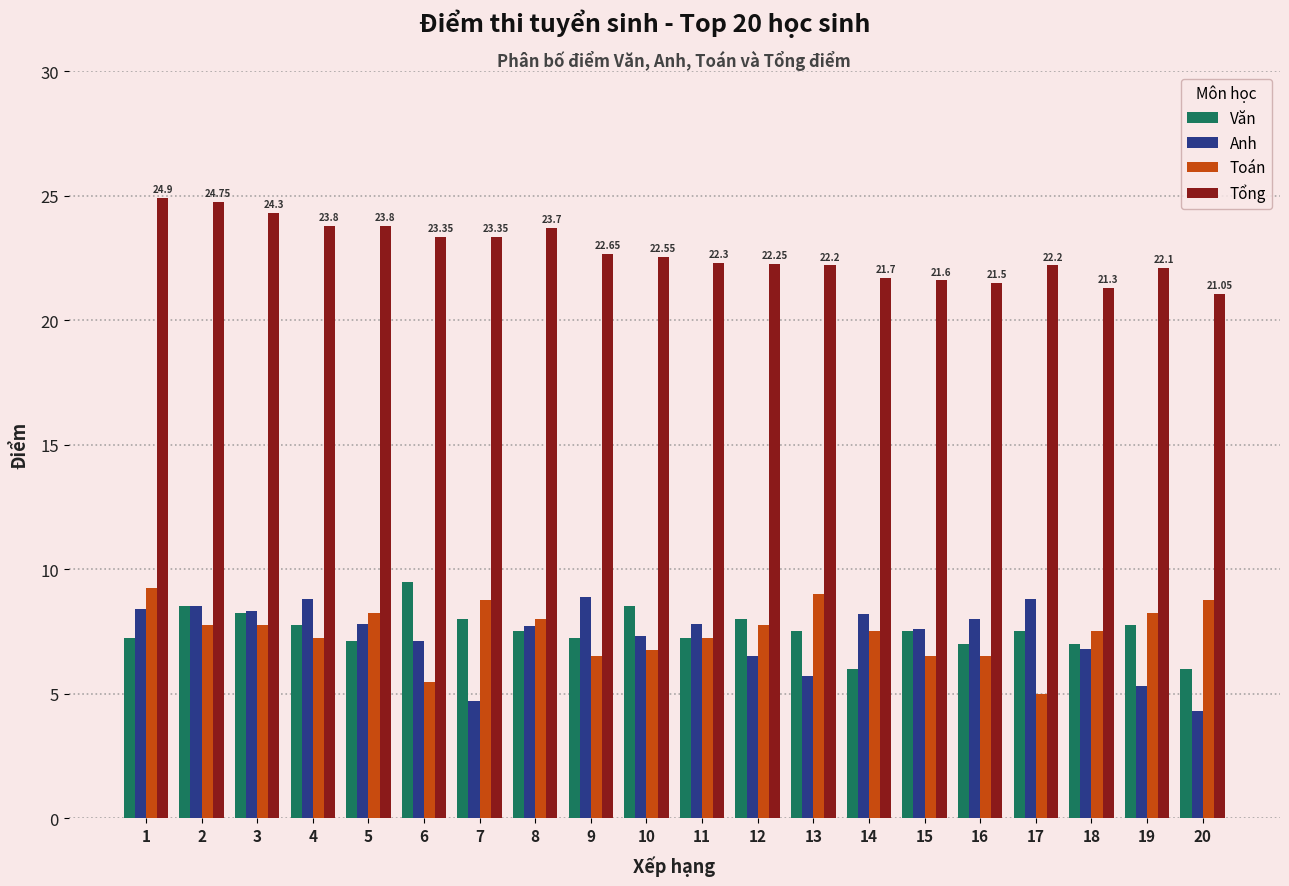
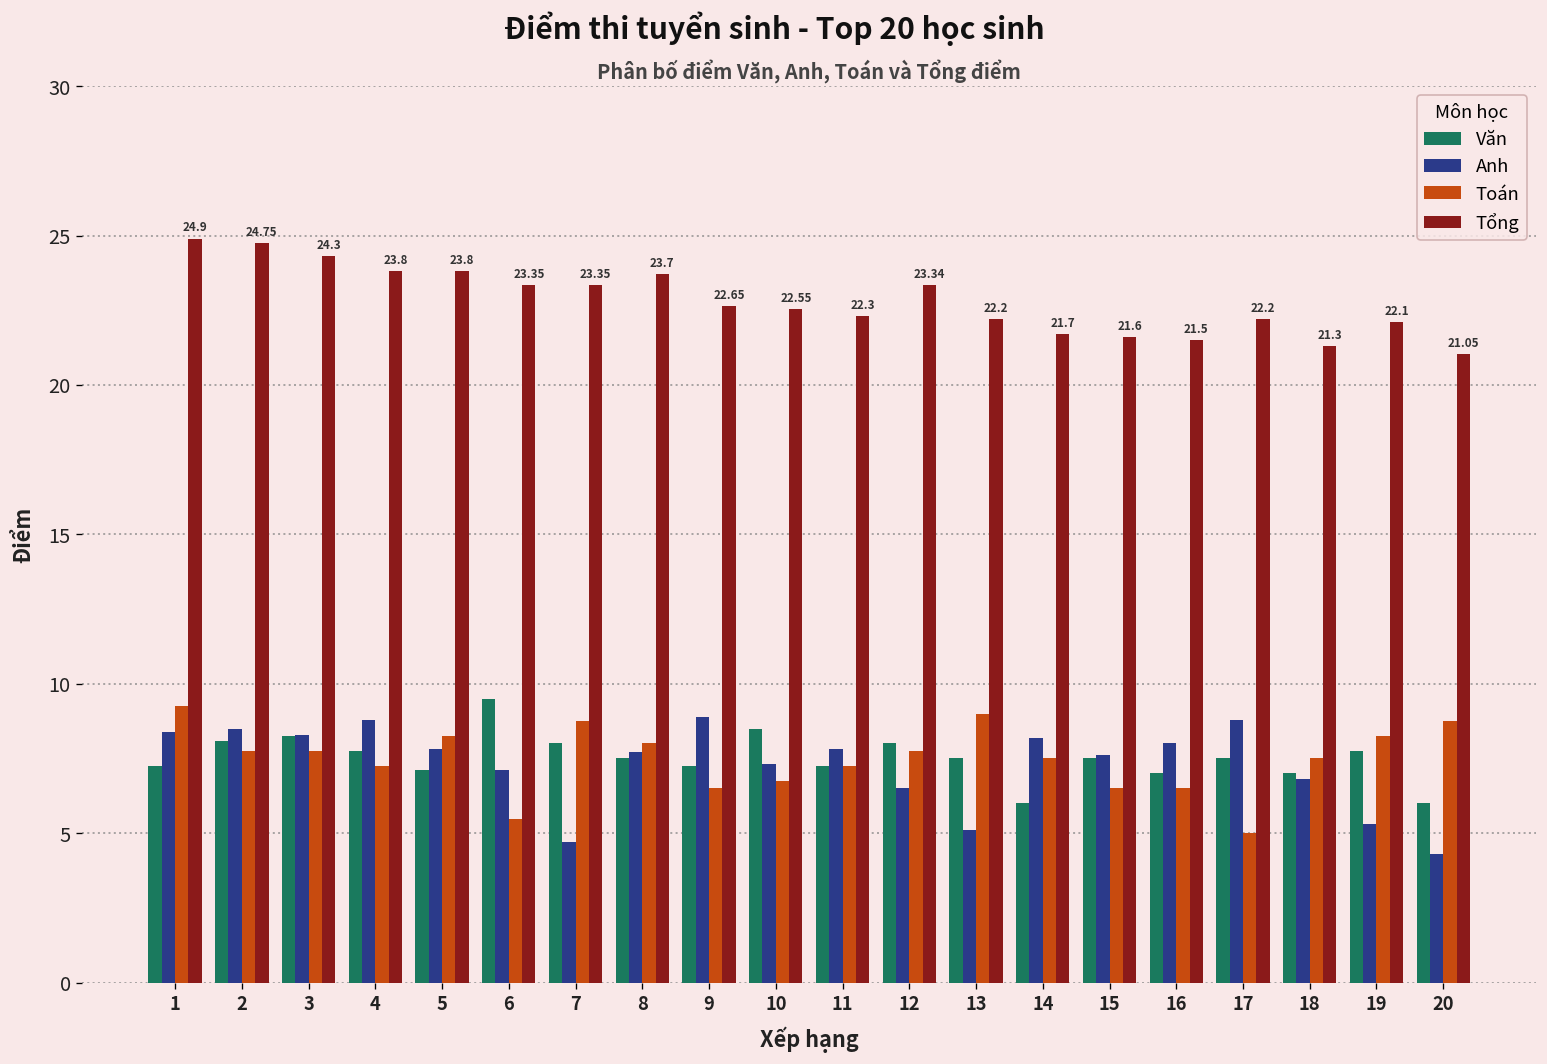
Văn, 2: 8.5 -> 8.1
Tổng, 12: 22.25 -> 23.34
Anh, 13: 5.7 -> 5.1
